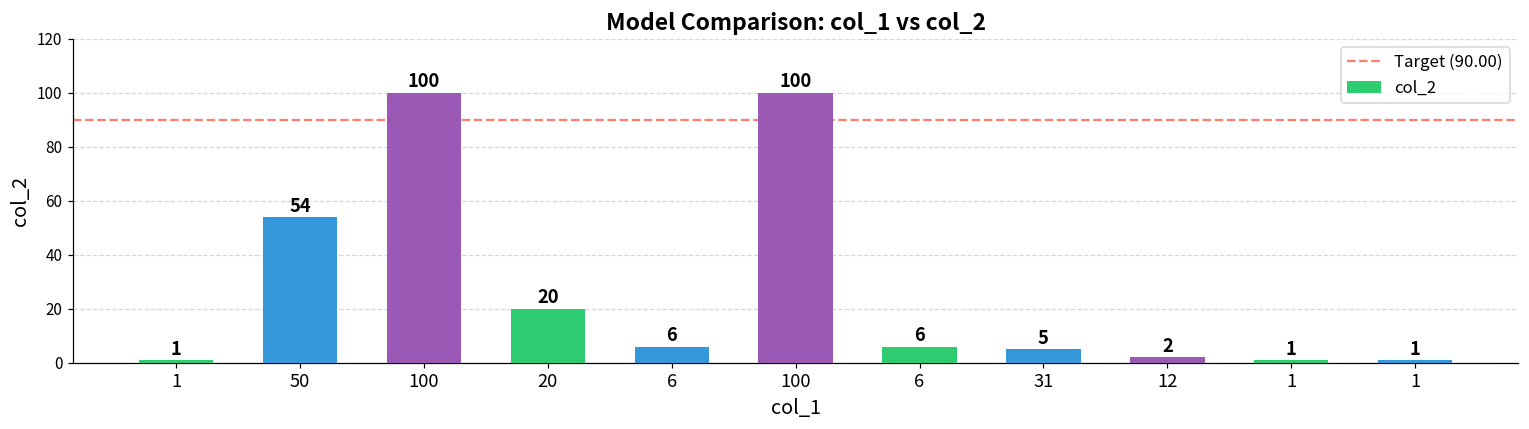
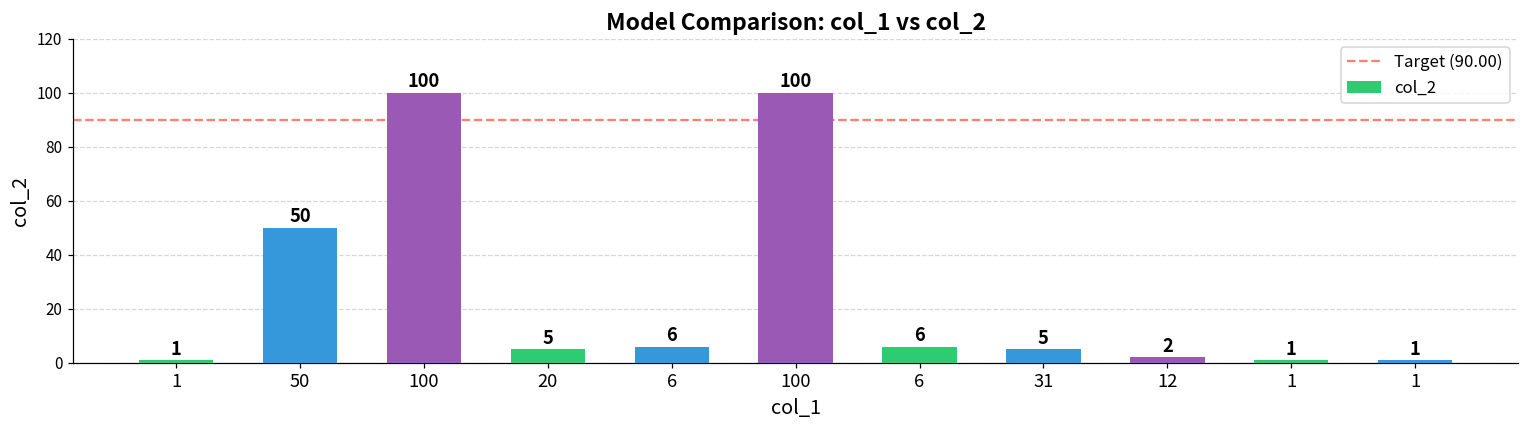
50: 54 -> 50
20: 20 -> 5
